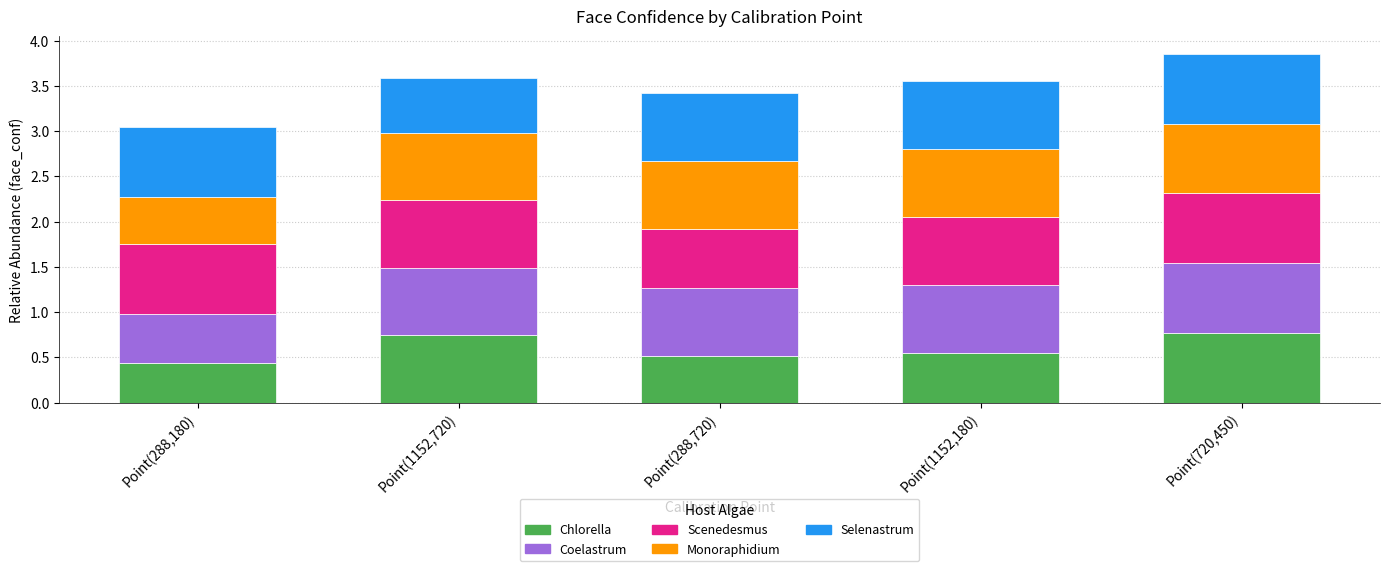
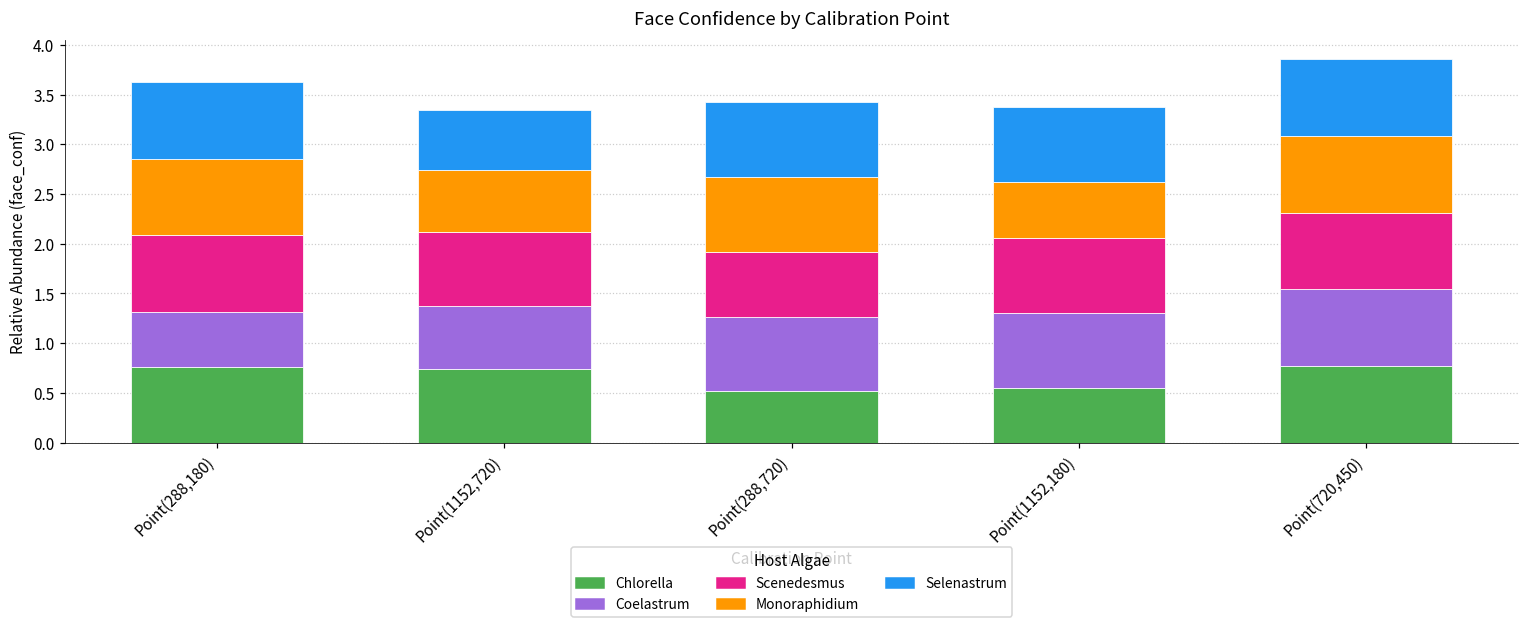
Chlorella, Point(288,180): 0.4 -> 0.8
Monoraphidium, Point(288,180): 0.5 -> 0.8
Coelastrum, Point(1152,720): 0.7 -> 0.6
Monoraphidium, Point(1152,720): 0.7 -> 0.6
Monoraphidium, Point(1152,180): 0.8 -> 0.6
